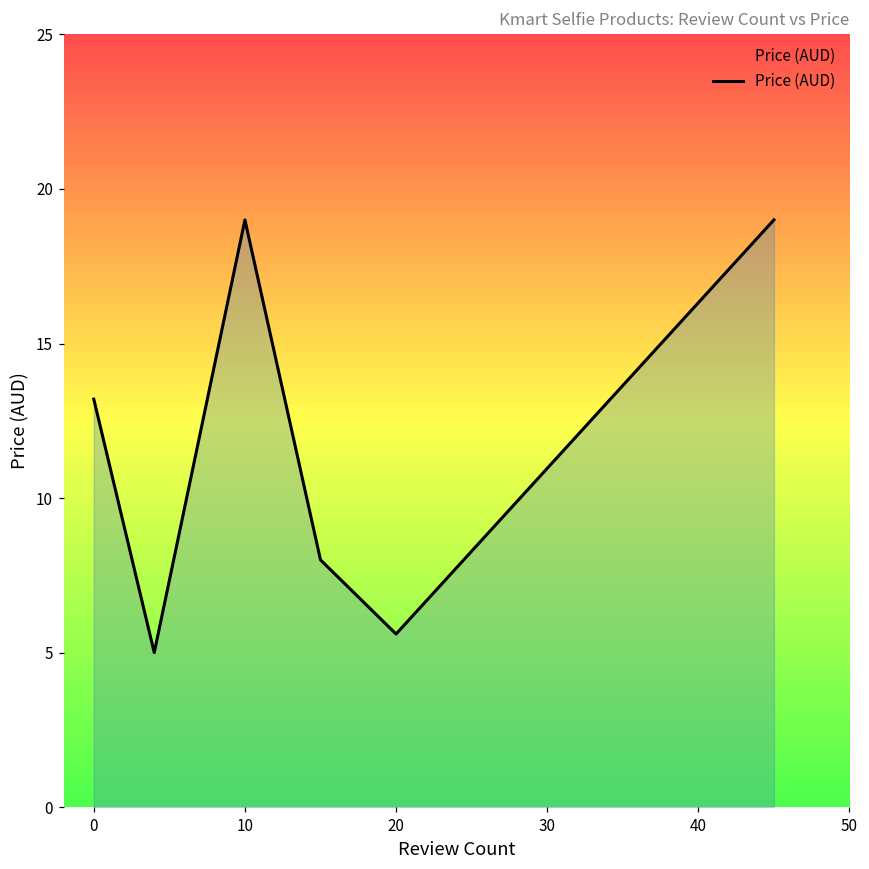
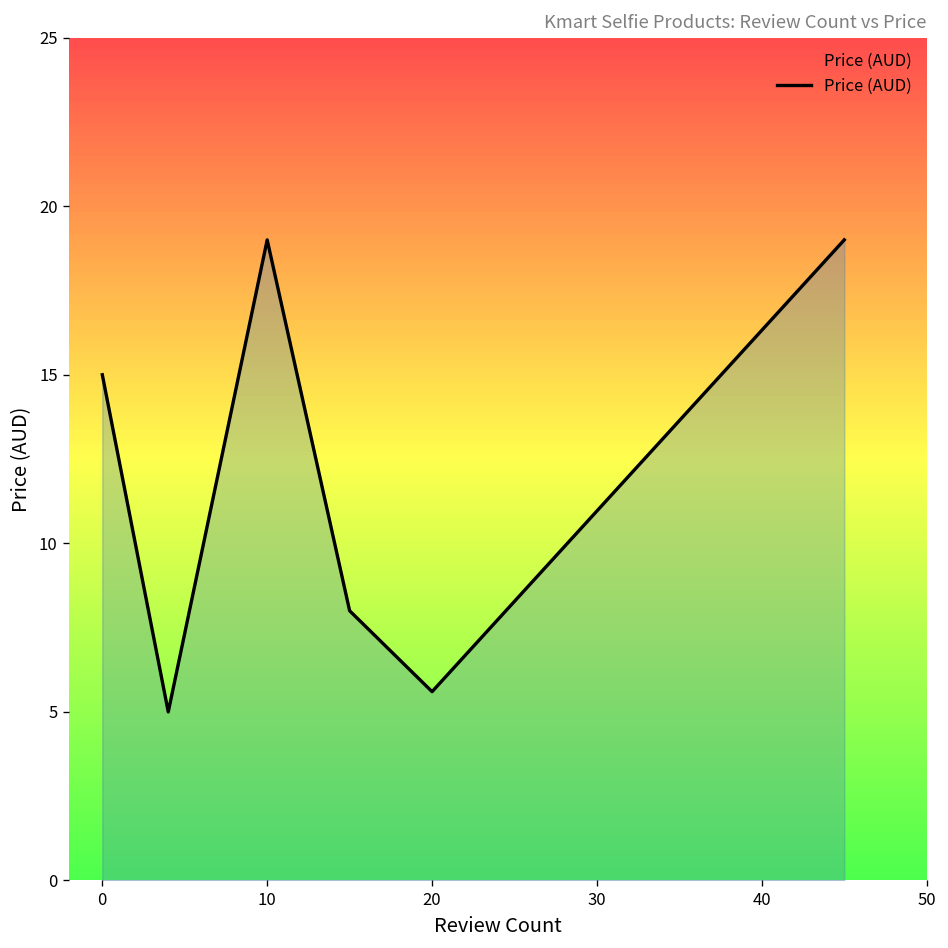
0: 13.2 -> 15.0
